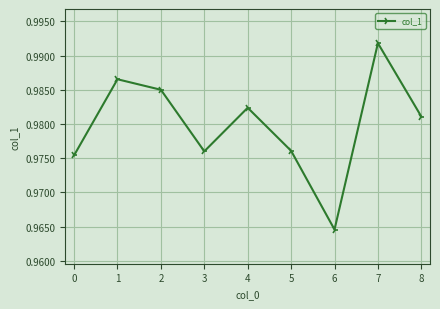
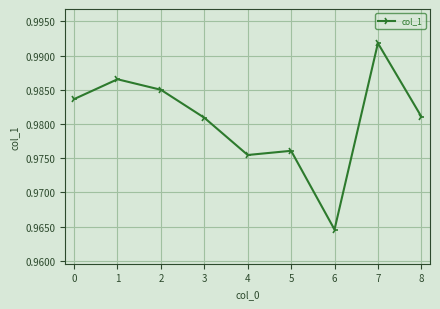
0: 0.975 -> 0.984
3: 0.976 -> 0.981
4: 0.982 -> 0.975
